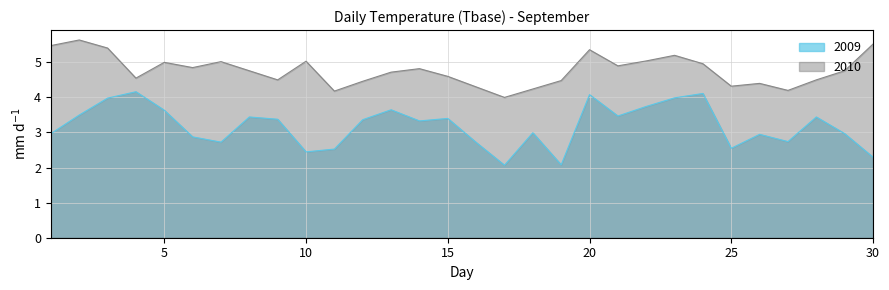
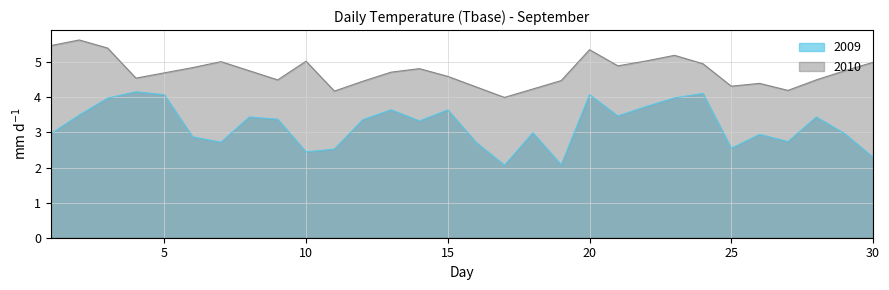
2009, 5: 3.6 -> 4.1
2010, 5: 5.0 -> 4.7
2009, 15: 3.4 -> 3.6
2010, 30: 5.5 -> 5.0
